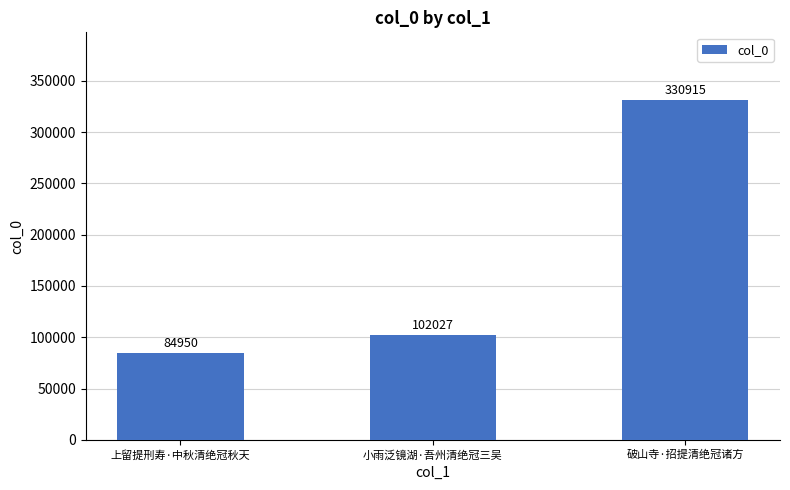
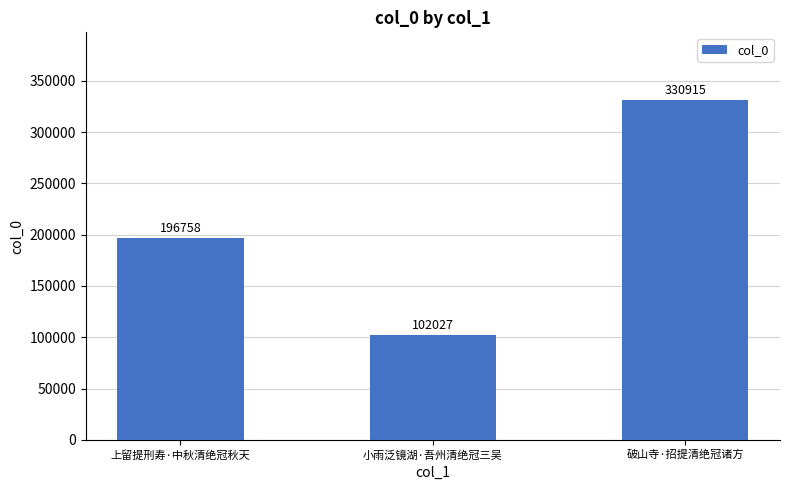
上留提刑寿·中秋清绝冠秋天: 84950 -> 196758
